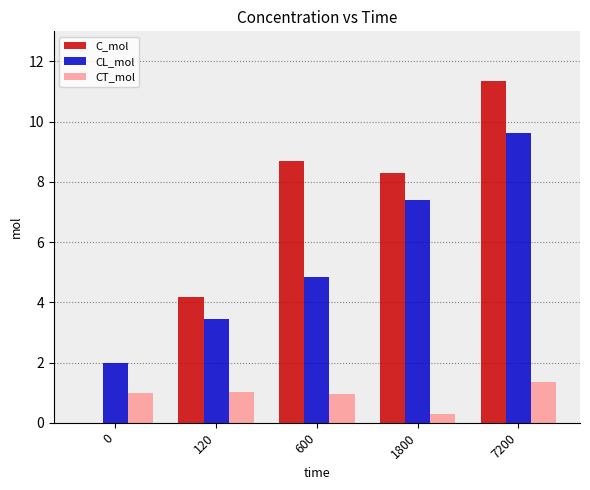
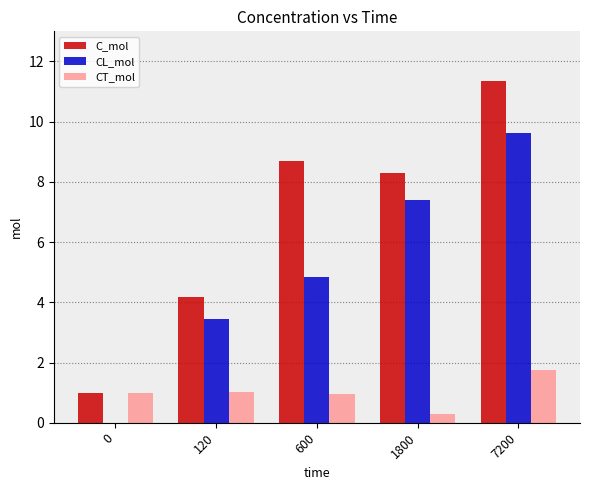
C_mol, 0: 0 -> 1
CL_mol, 0: 2 -> 0
CT_mol, 7200: 1.3 -> 1.7
